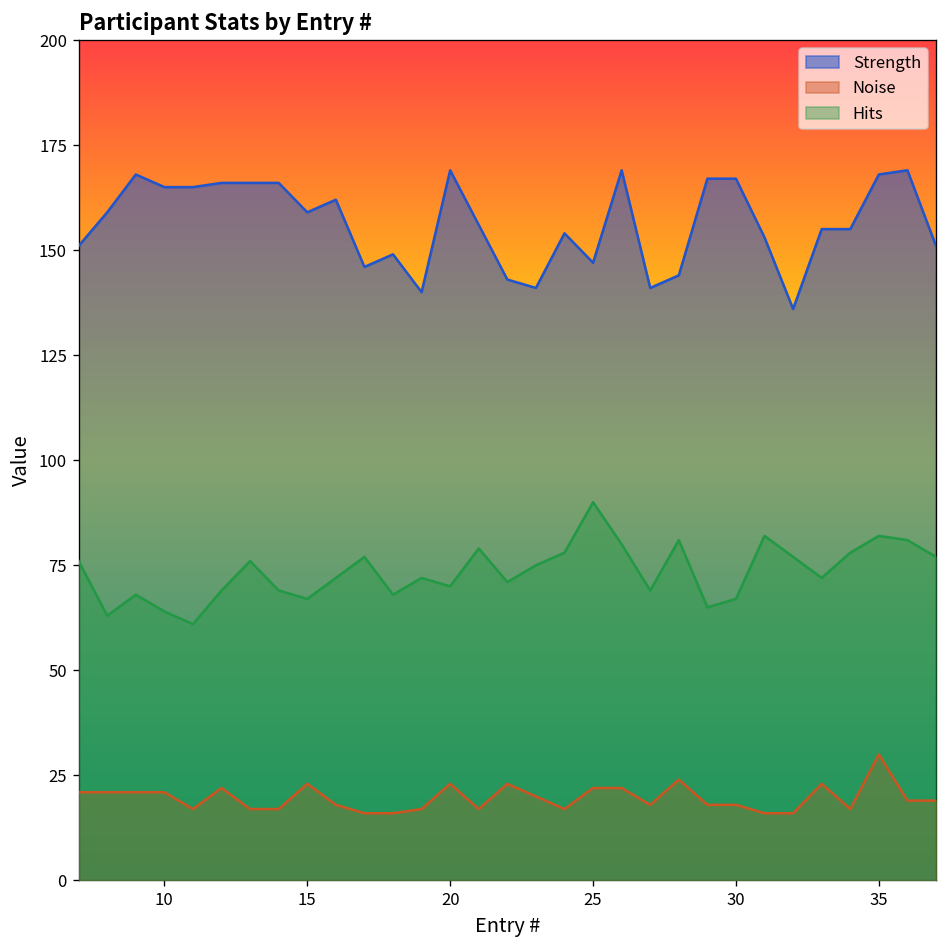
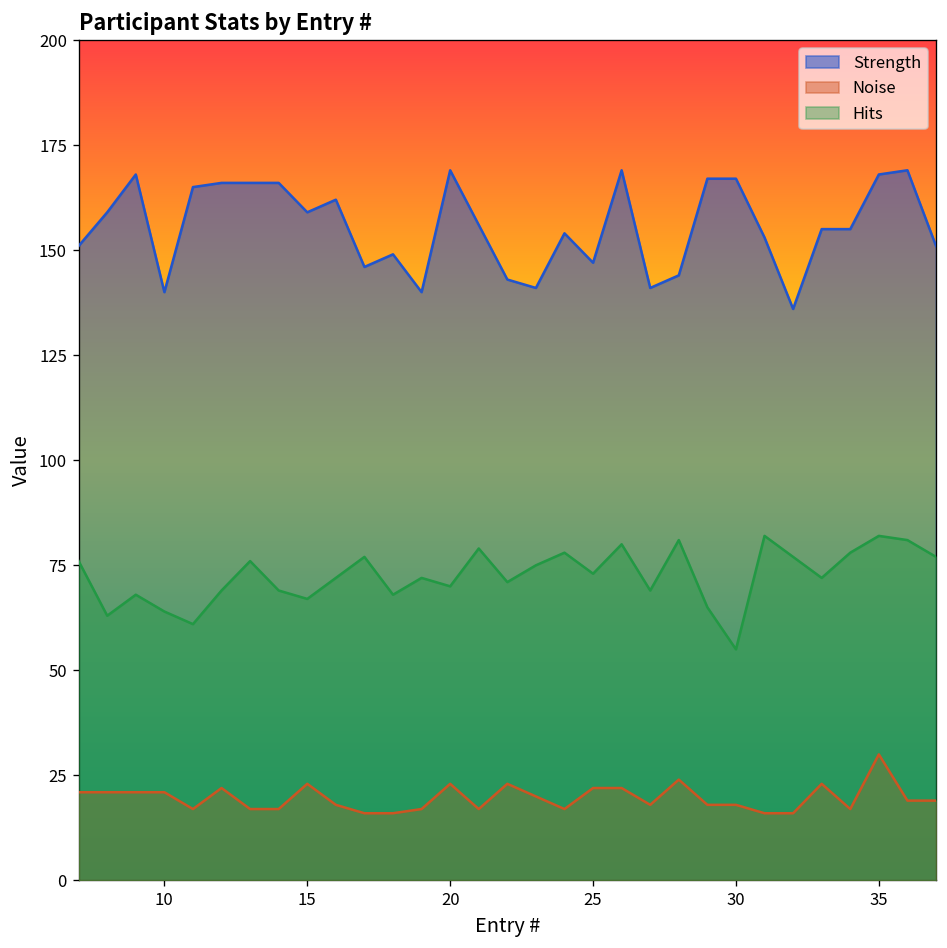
Strength, 10: 165 -> 140
Hits, 25: 90 -> 73
Hits, 30: 67 -> 55
